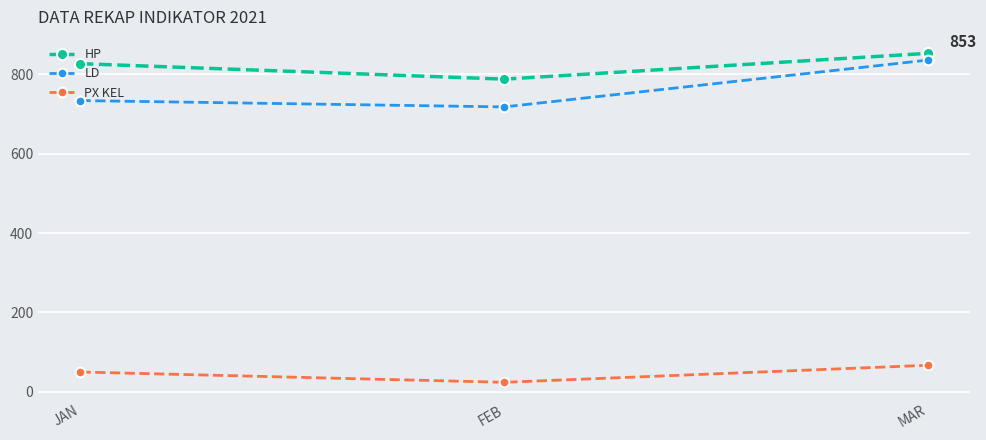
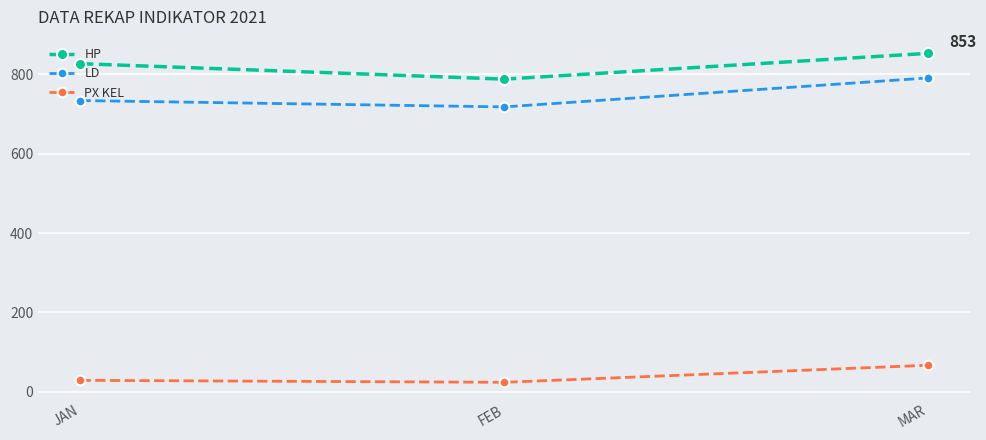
PX KEL, JAN: 50 -> 30
LD, MAR: 840 -> 790
